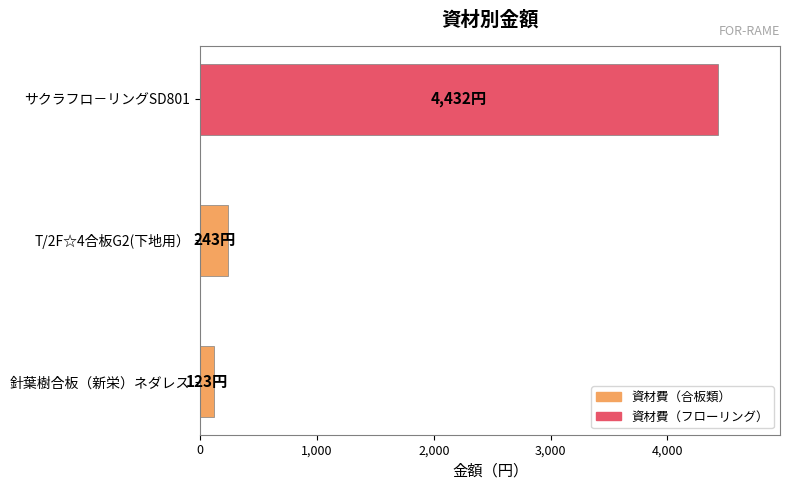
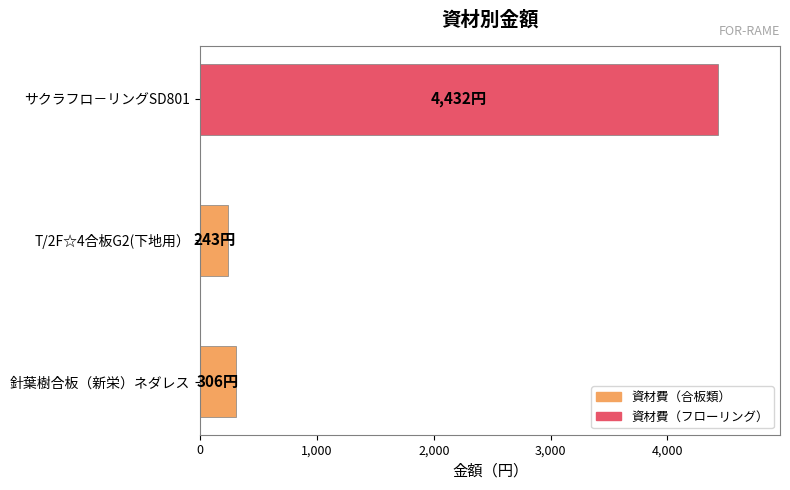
針葉樹合板（新栄）ネダレス: 123円 -> 306円
